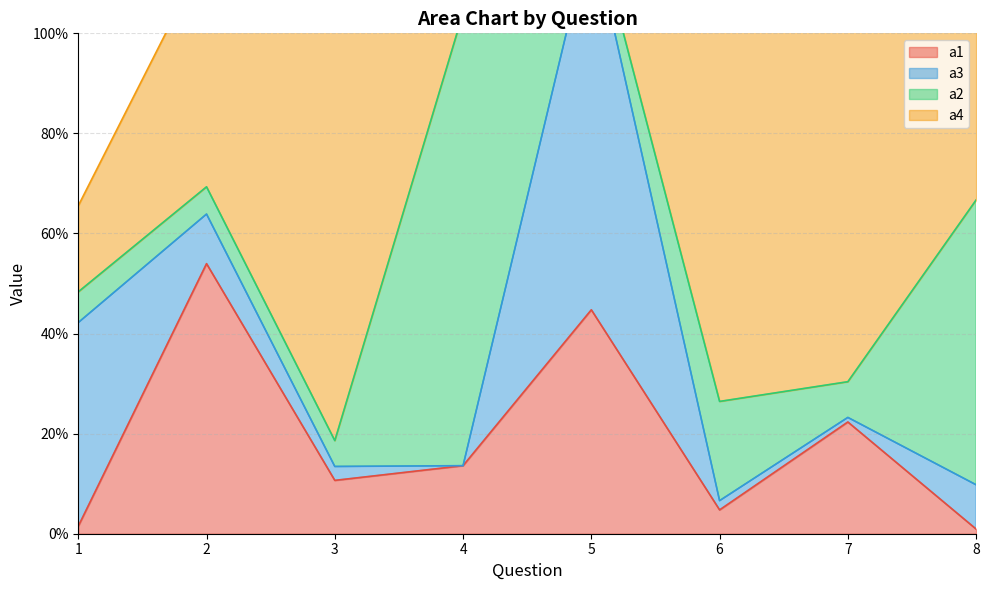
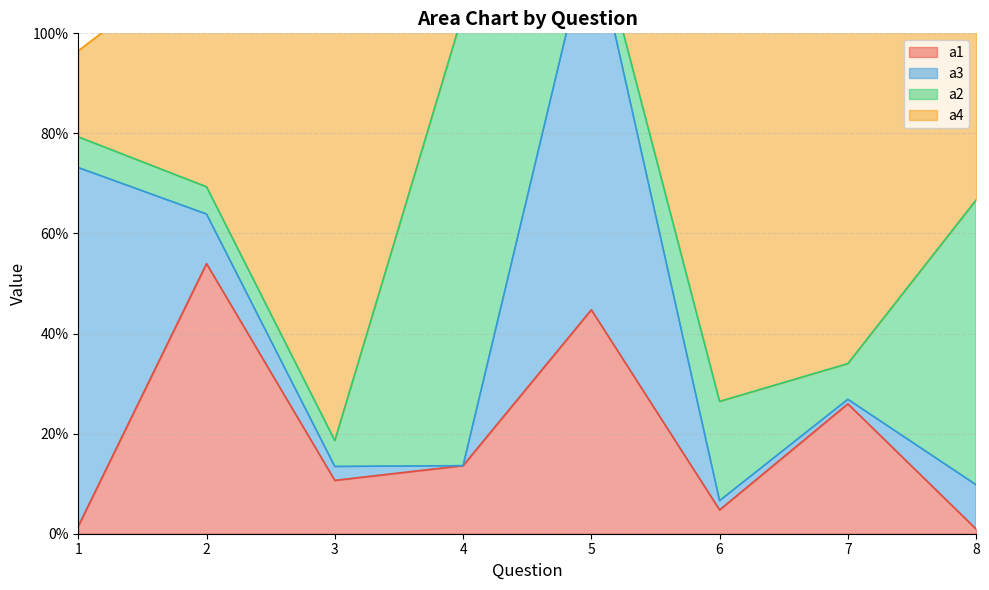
a3, 1: 41% -> 72%
a1, 7: 22% -> 26%
